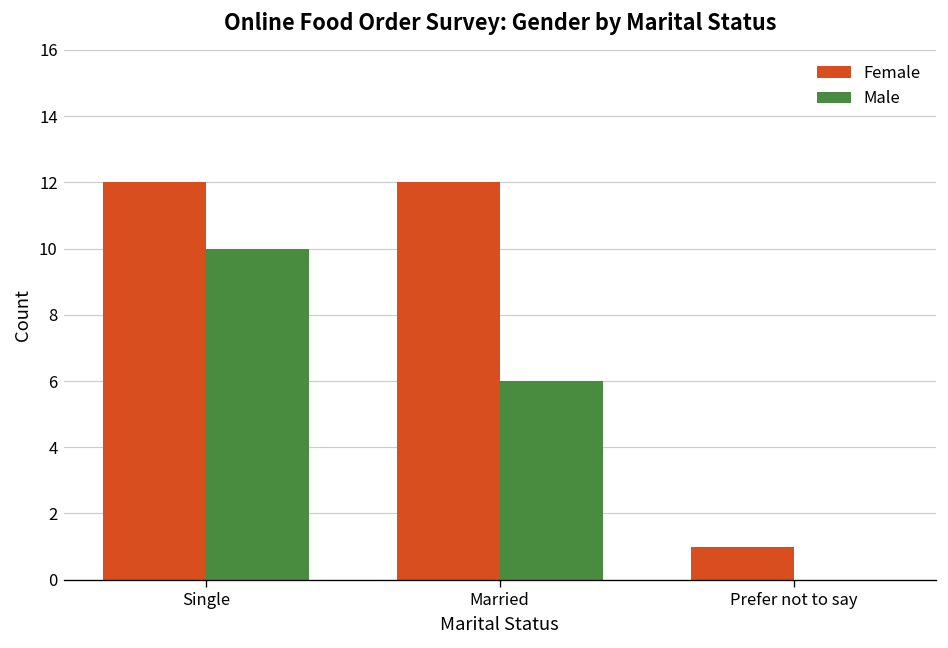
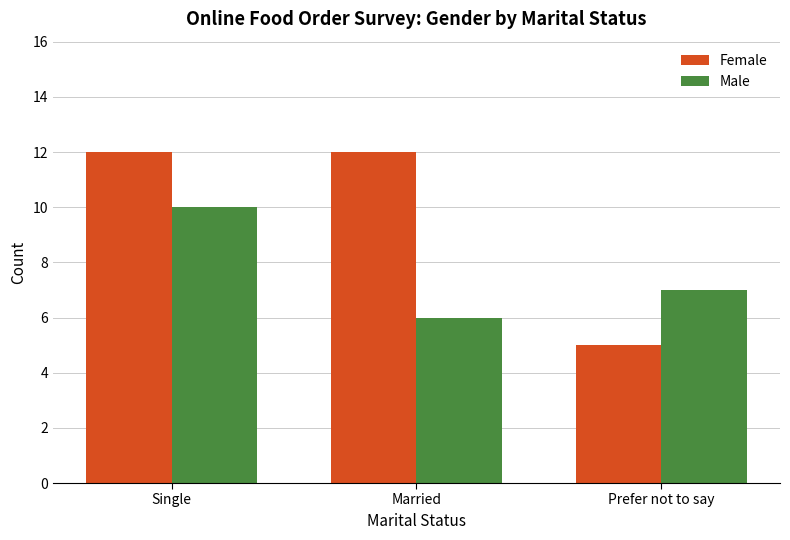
Female, Prefer not to say: 1 -> 5
Male, Prefer not to say: 0 -> 7
